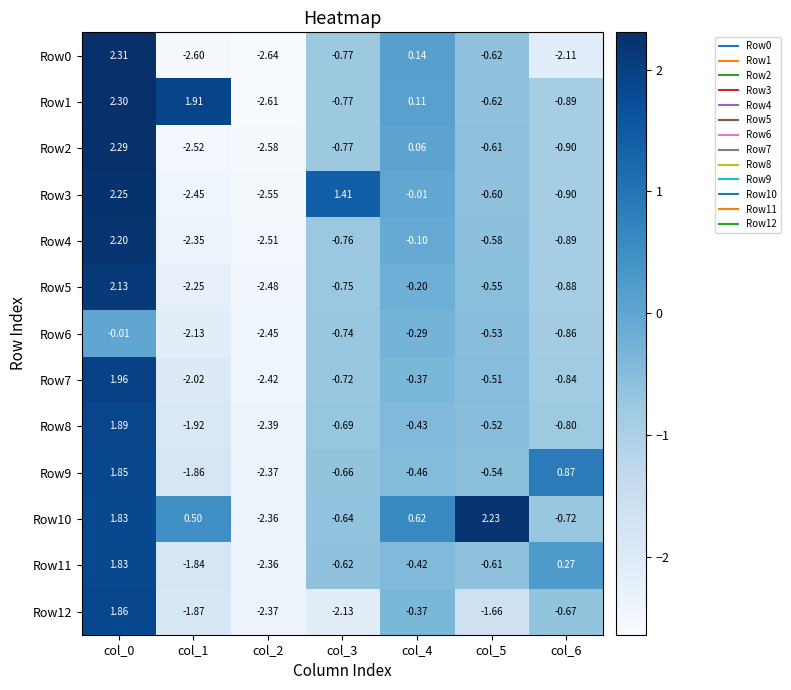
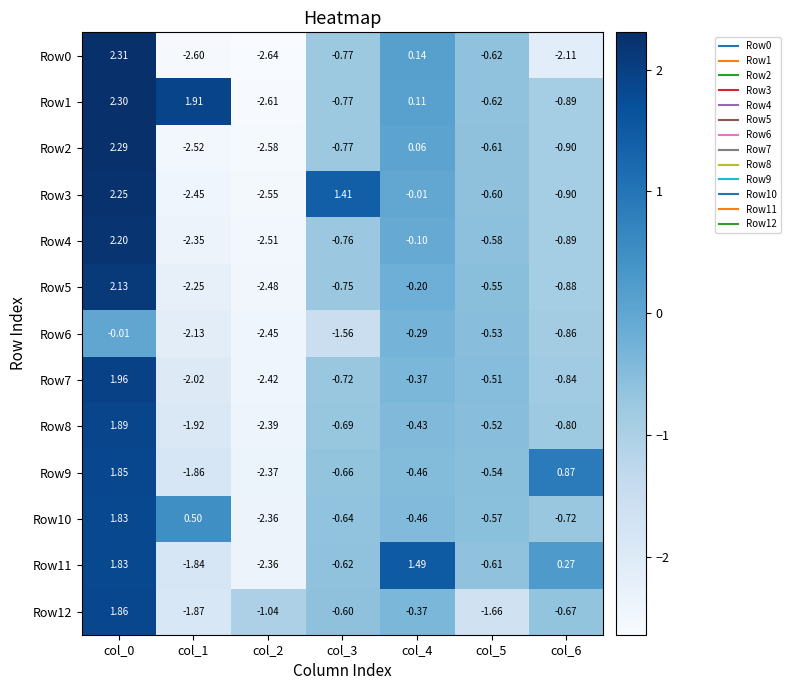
Row6, col_3: -0.74 -> -1.56
Row10, col_4: 0.62 -> -0.46
Row10, col_5: 2.23 -> -0.57
Row11, col_4: -0.42 -> 1.49
Row12, col_2: -2.37 -> -1.04
Row12, col_3: -2.13 -> -0.60
